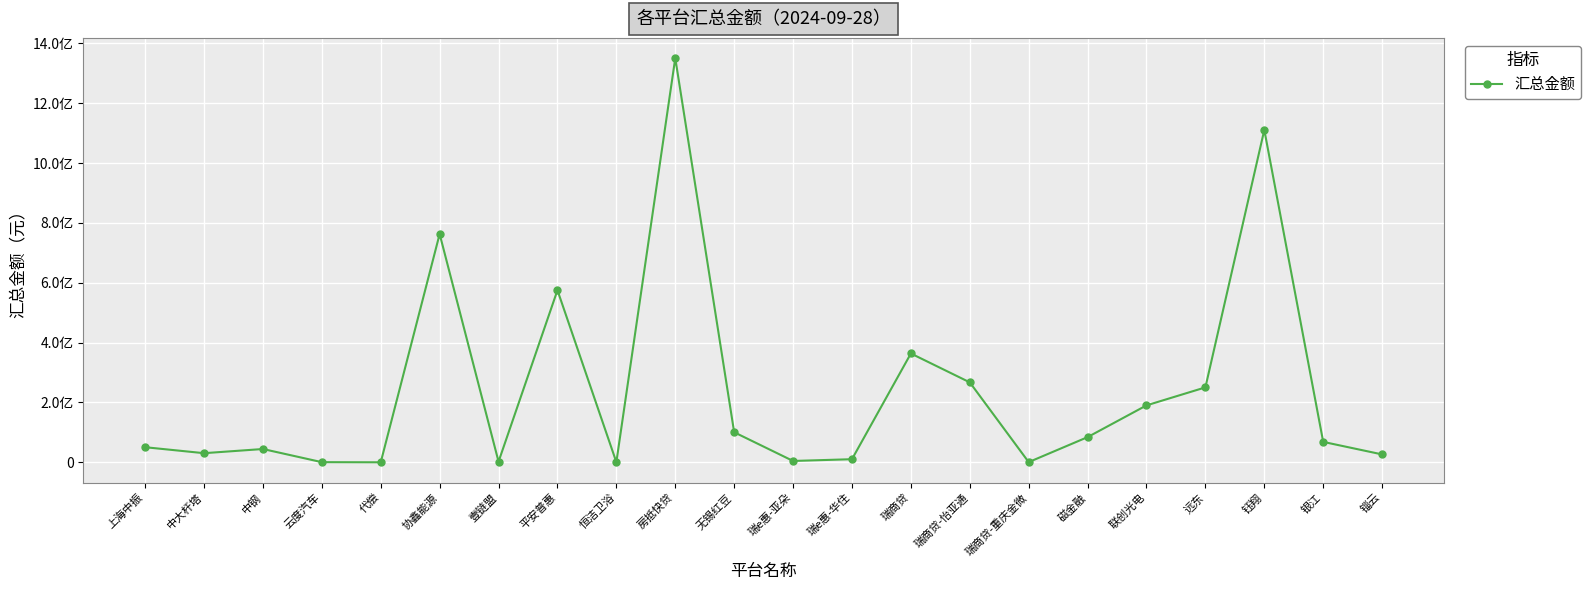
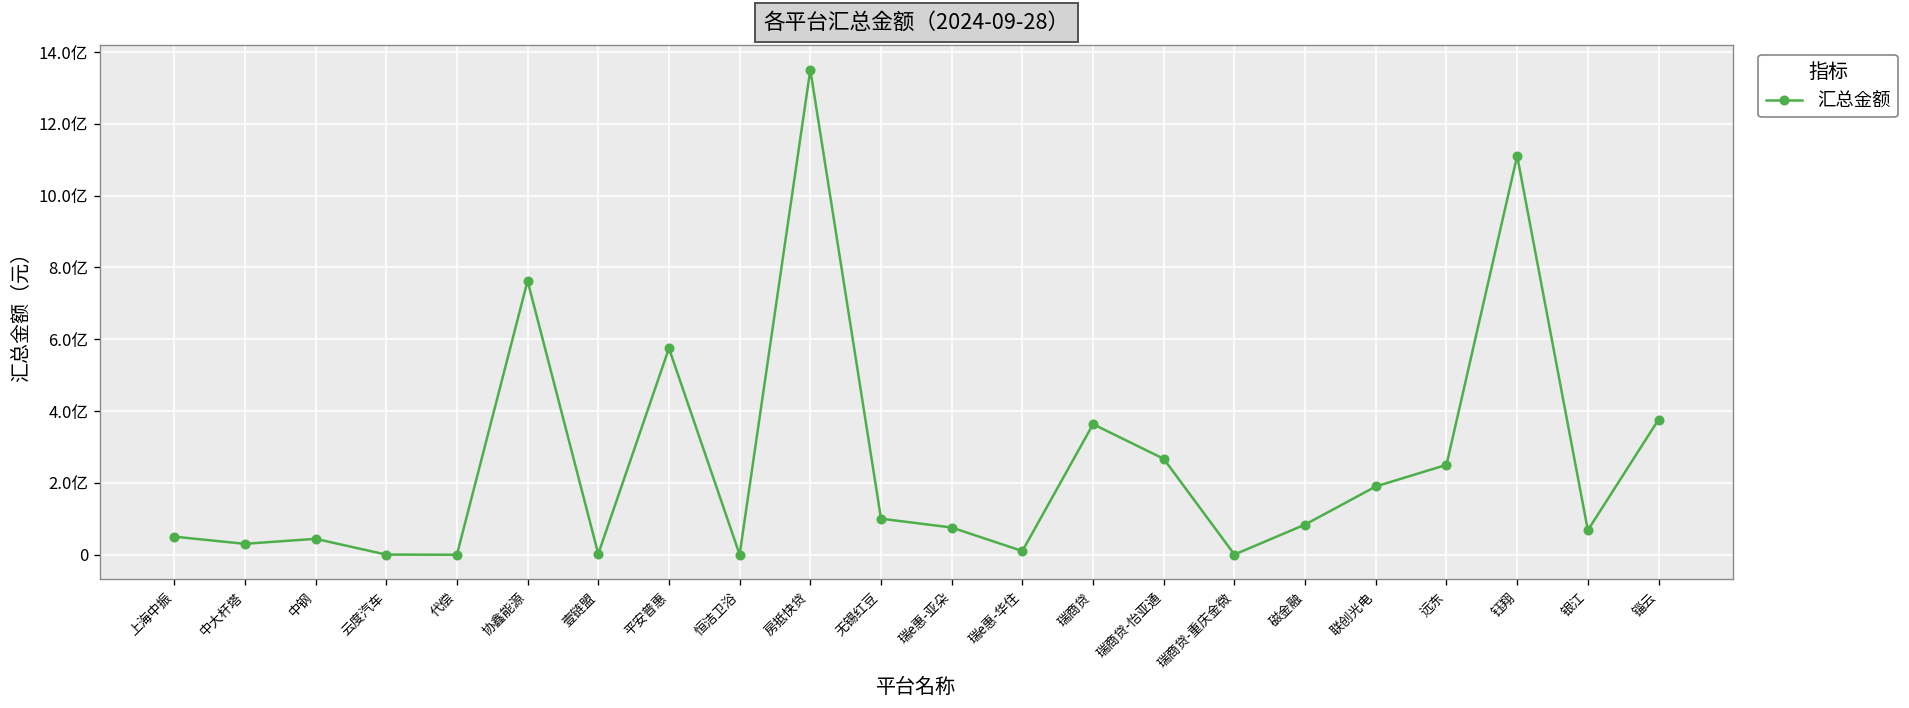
瑞e惠-亚朵: 0.0亿 -> 0.8亿
锱云: 0.3亿 -> 3.8亿
